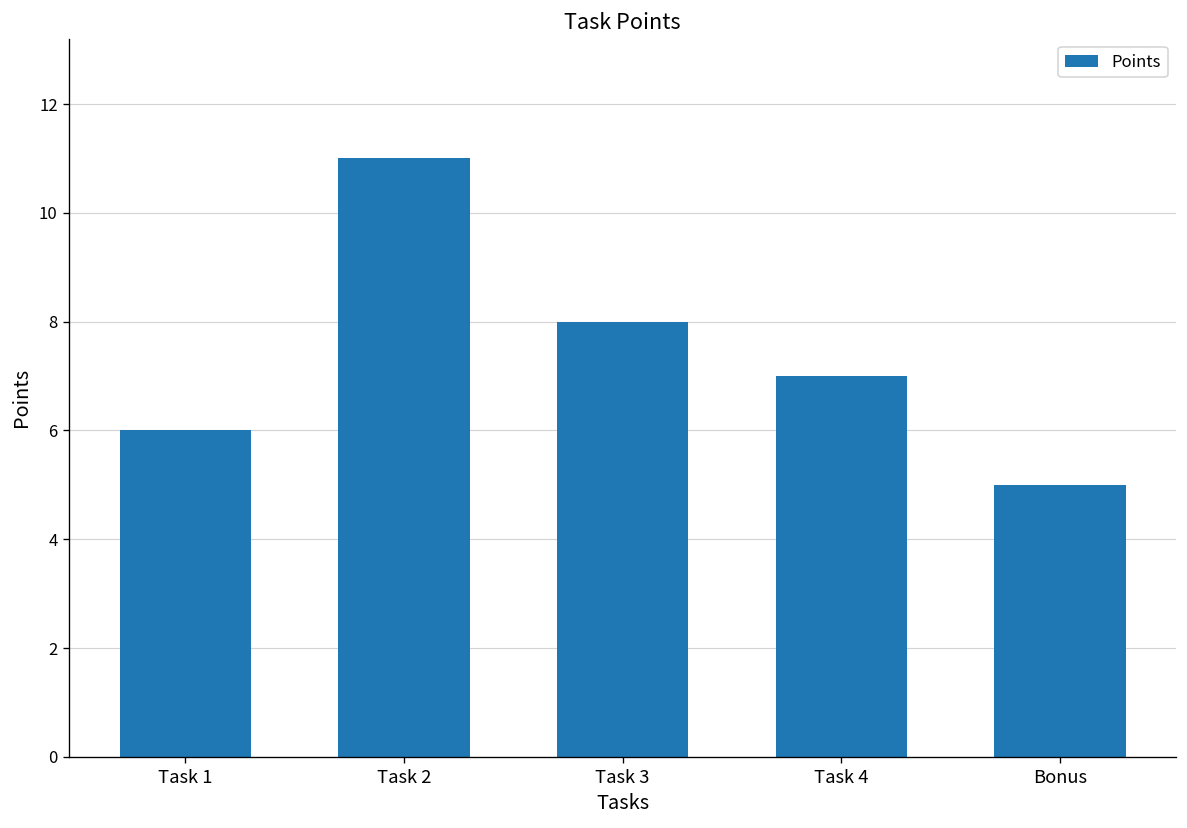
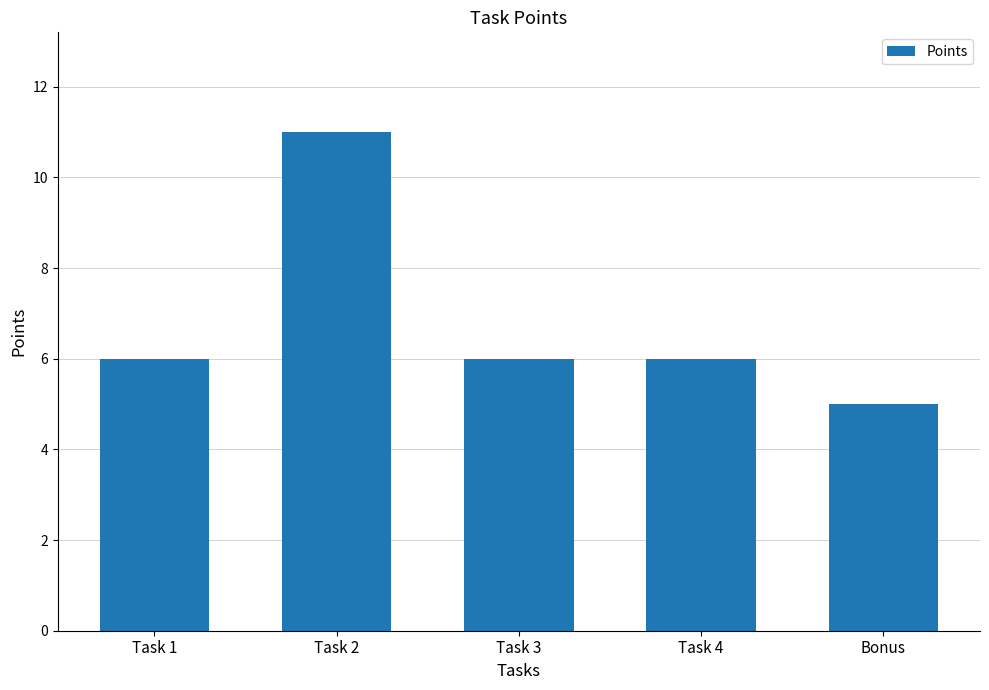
Task 3: 8 -> 6
Task 4: 7 -> 6
